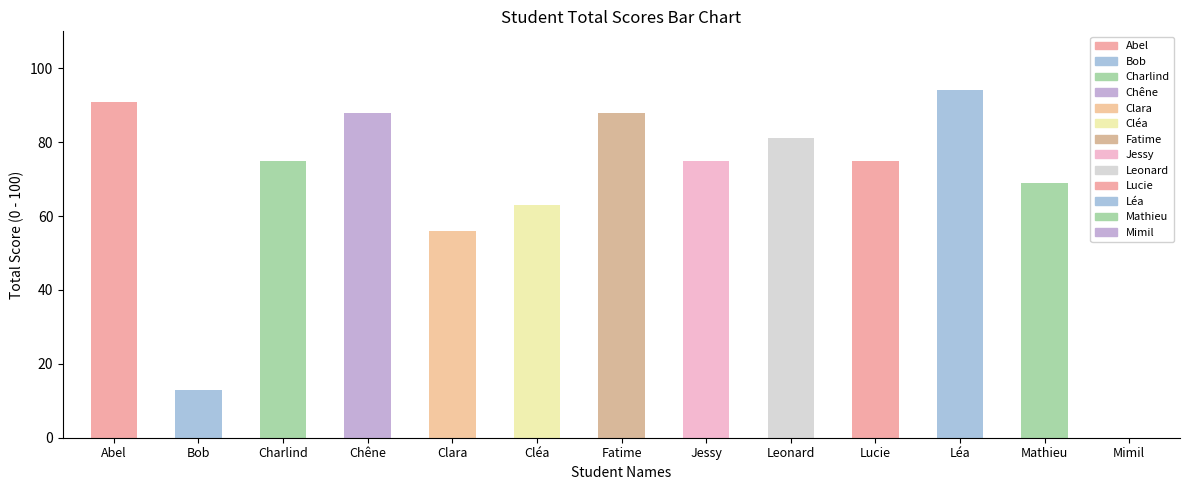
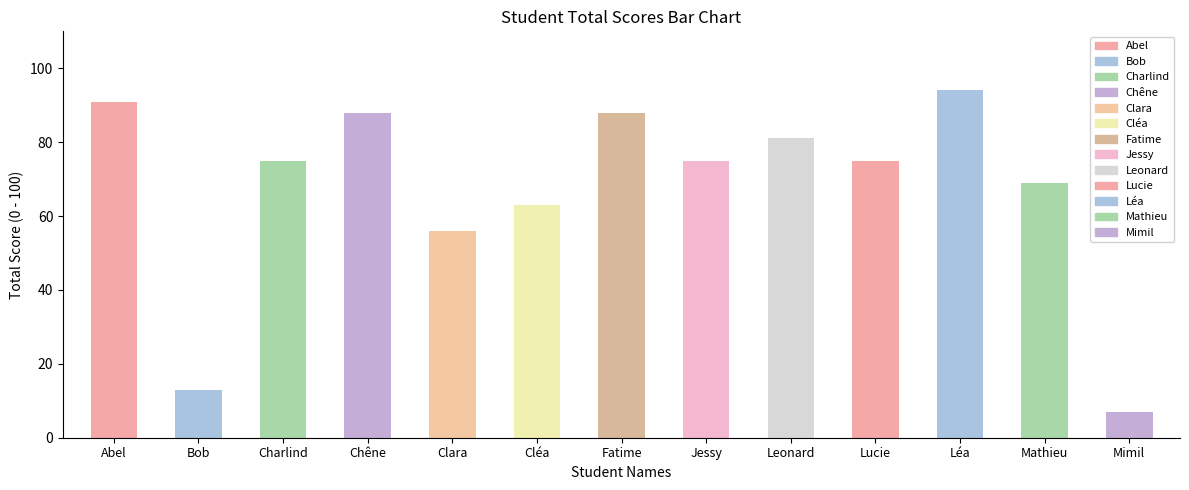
Mimil: 0 -> 7
